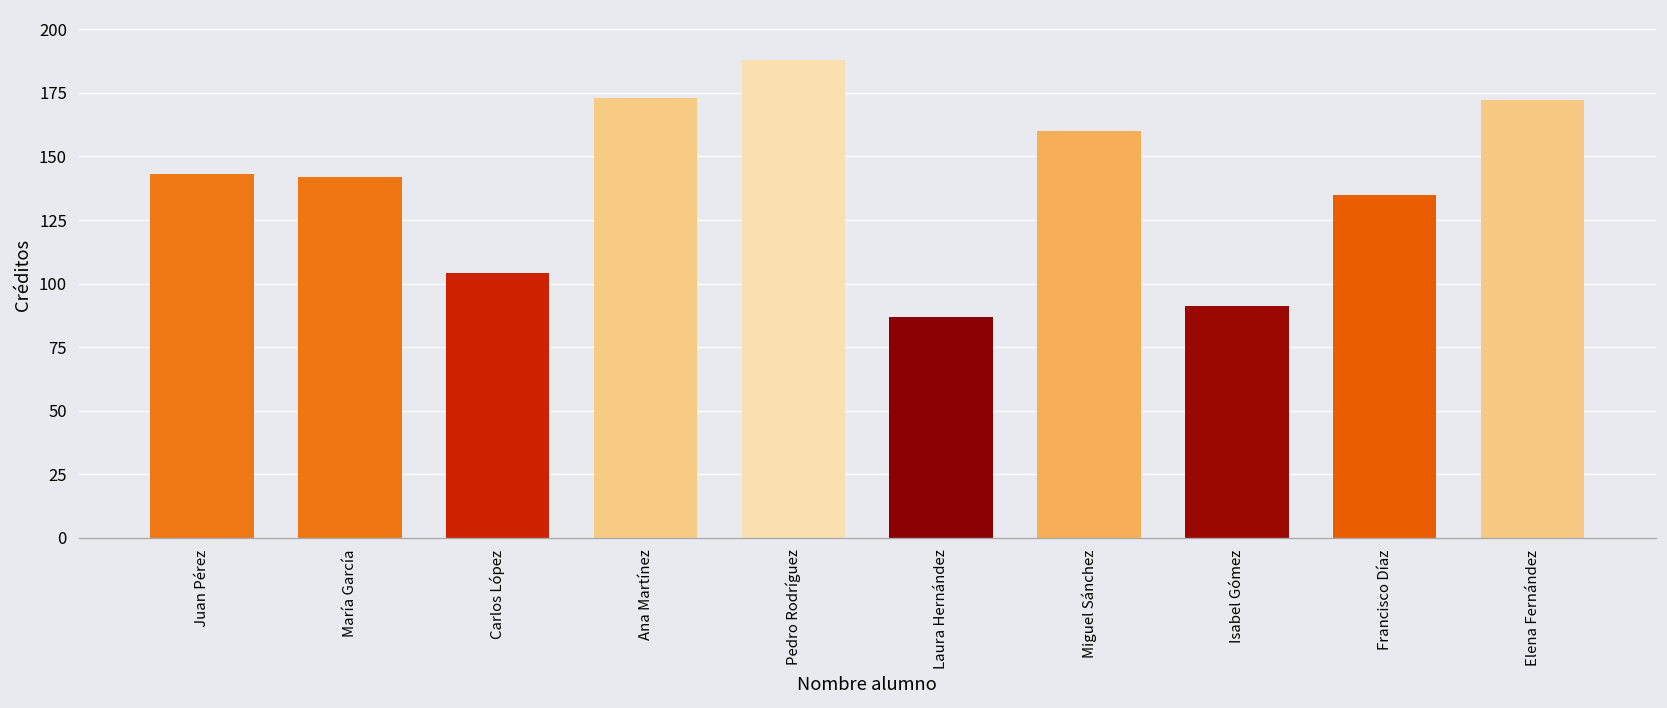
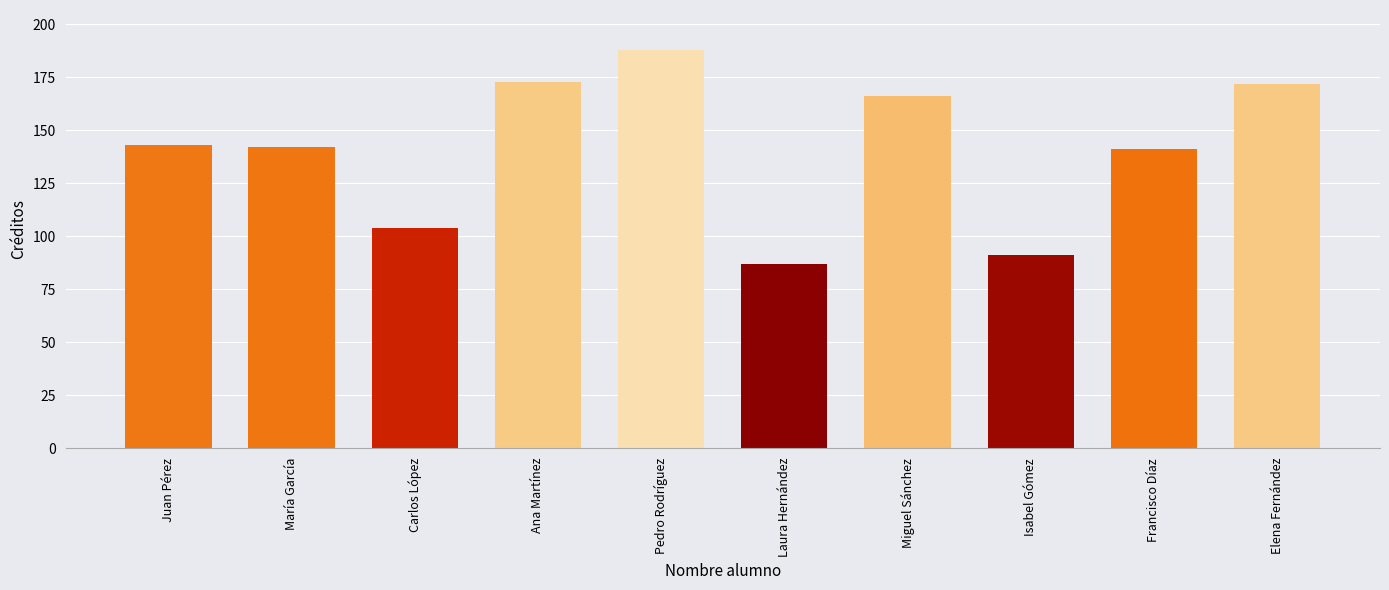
Miguel Sánchez: 160 -> 166
Francisco Díaz: 135 -> 141
